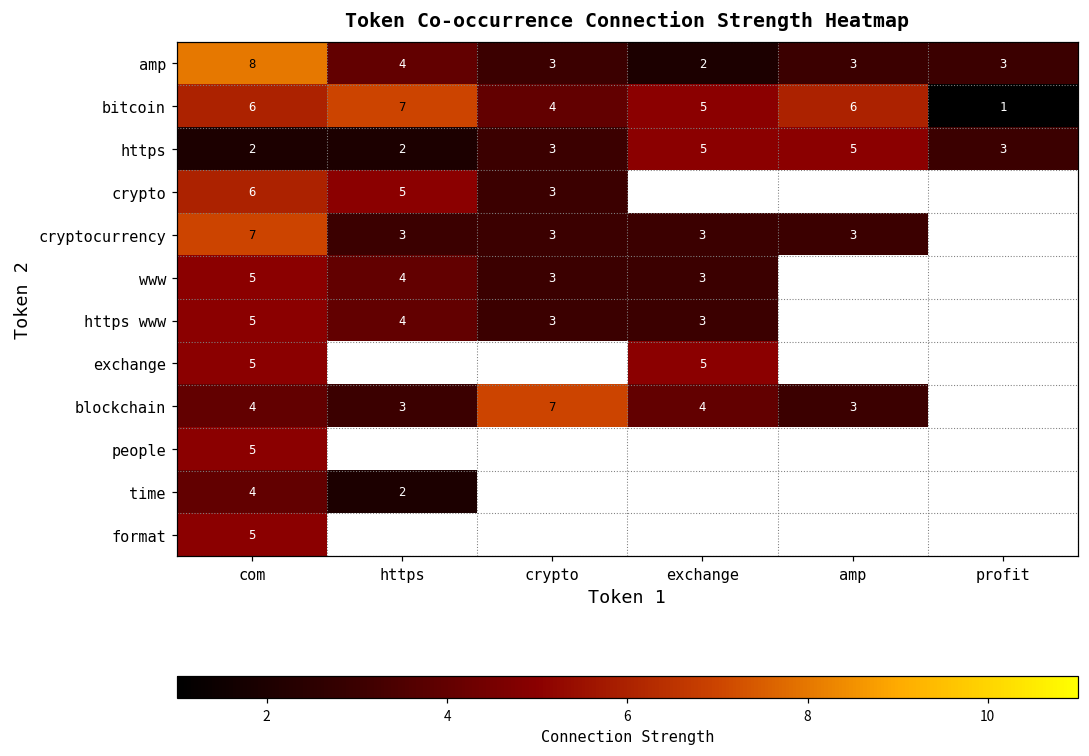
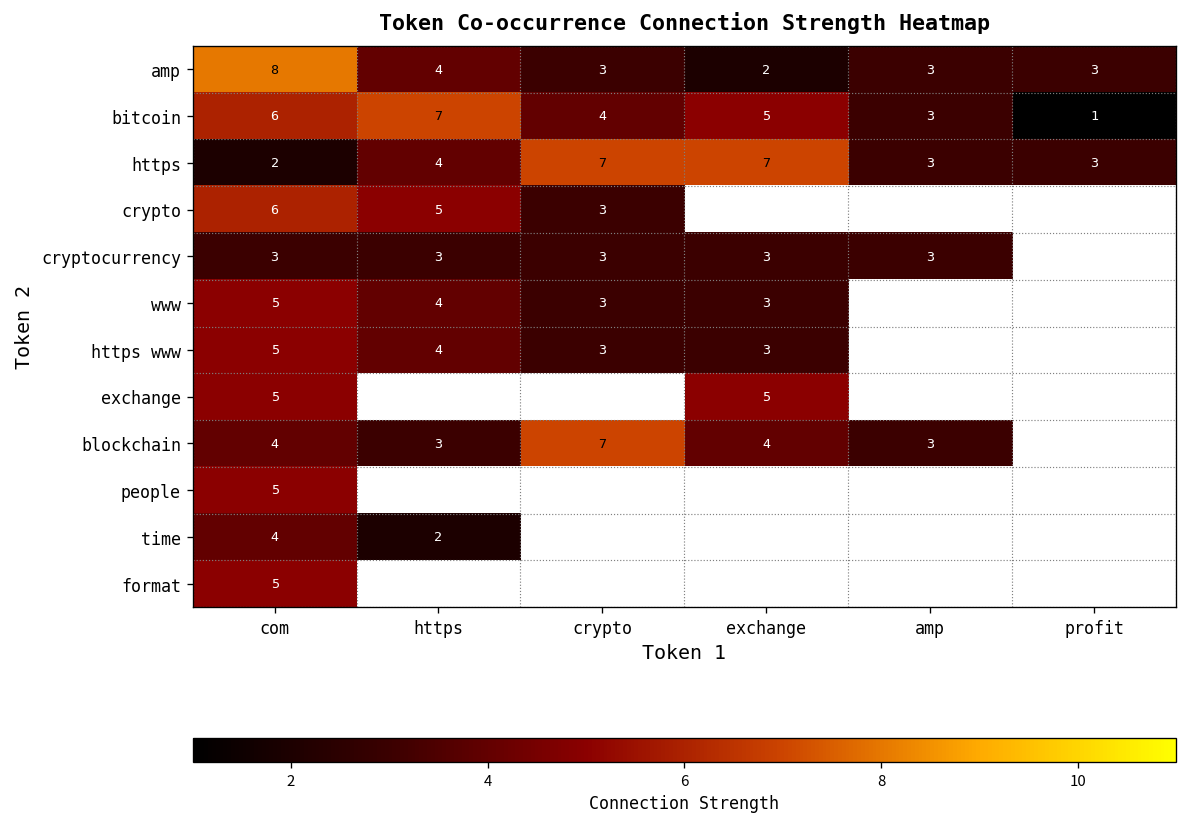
bitcoin, amp: 6 -> 3
https, https: 2 -> 4
https, crypto: 3 -> 7
https, exchange: 5 -> 7
https, amp: 5 -> 3
cryptocurrency, com: 7 -> 3
